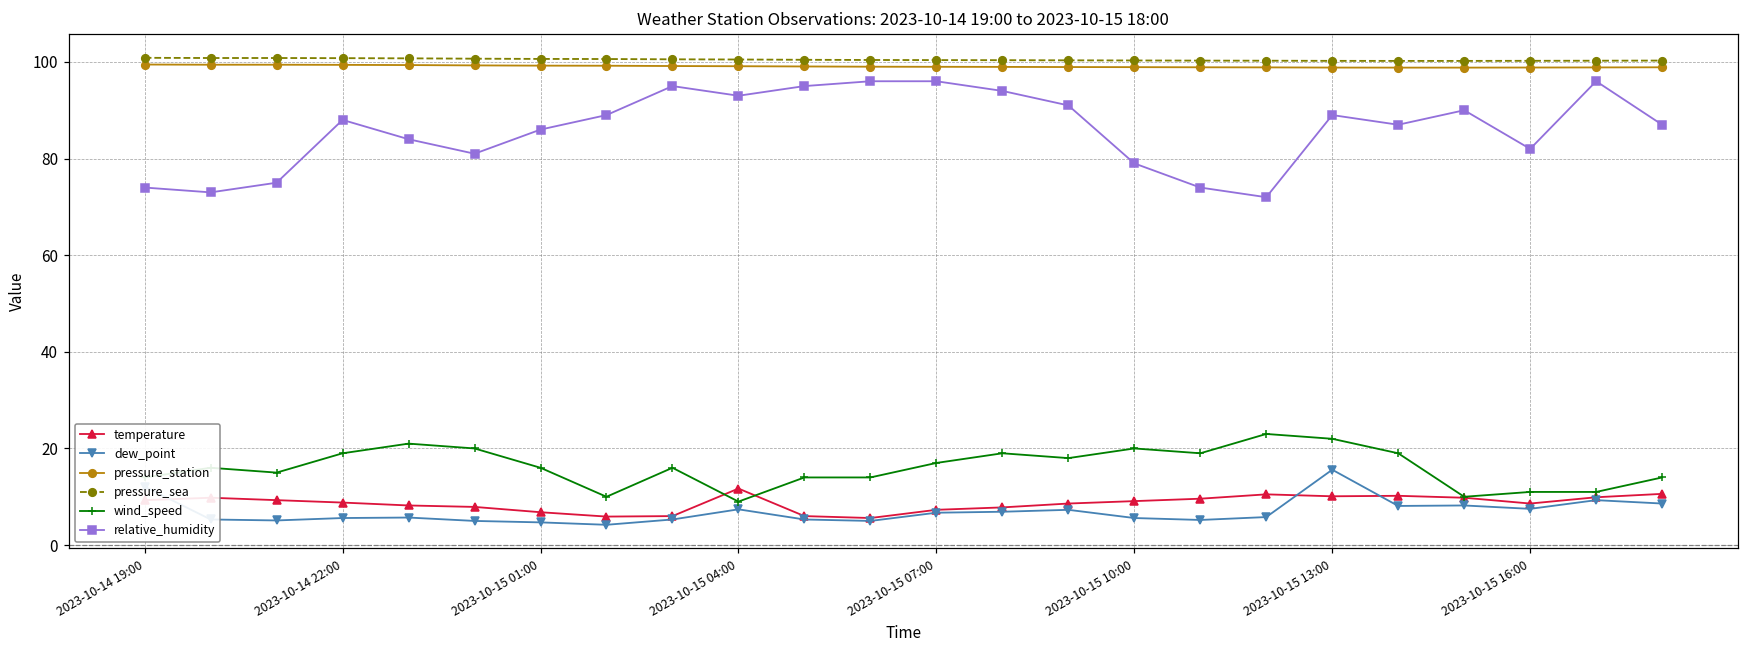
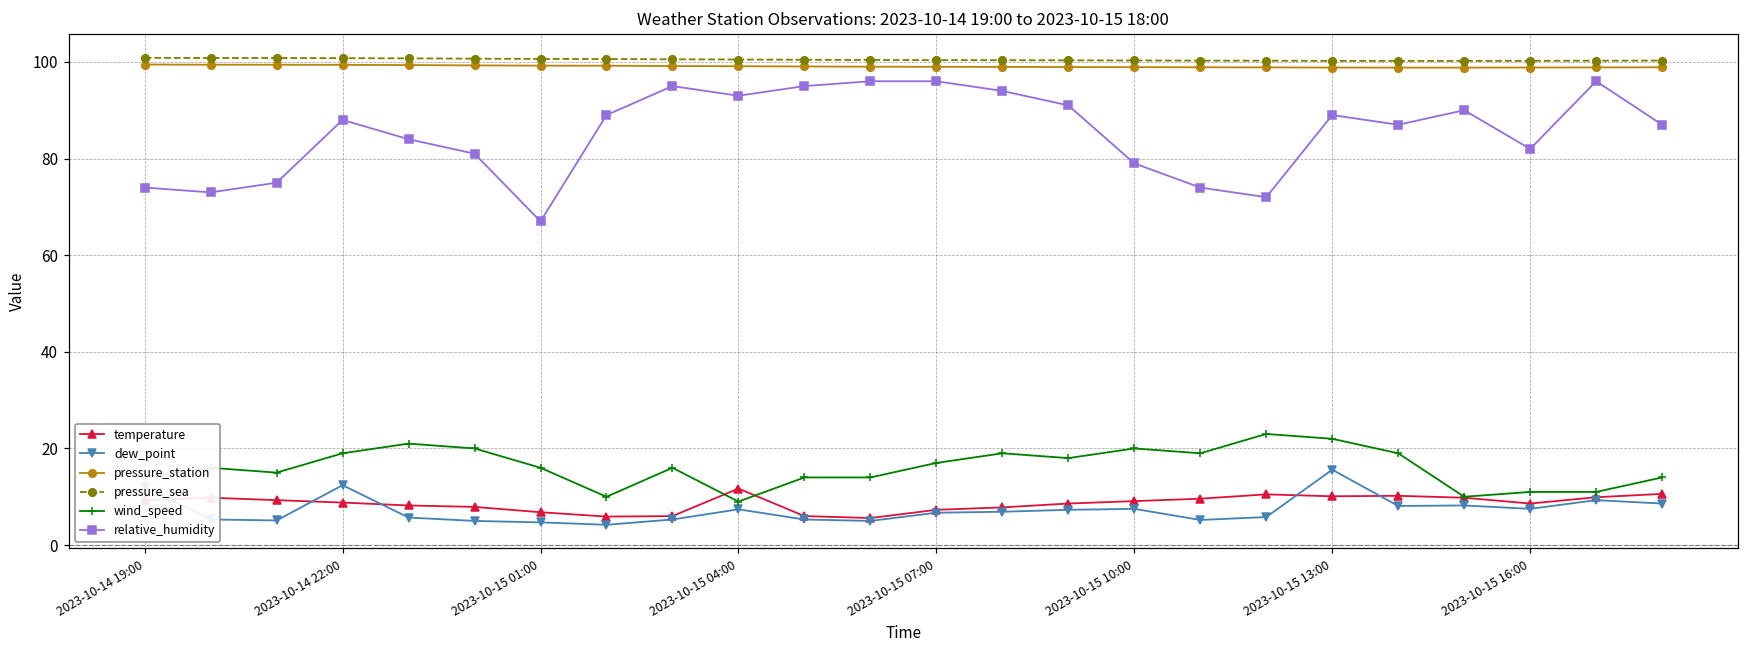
dew_point, 2023-10-14 22:00: 6 -> 12
relative_humidity, 2023-10-15 01:00: 86 -> 67
dew_point, 2023-10-15 10:00: 6 -> 8
